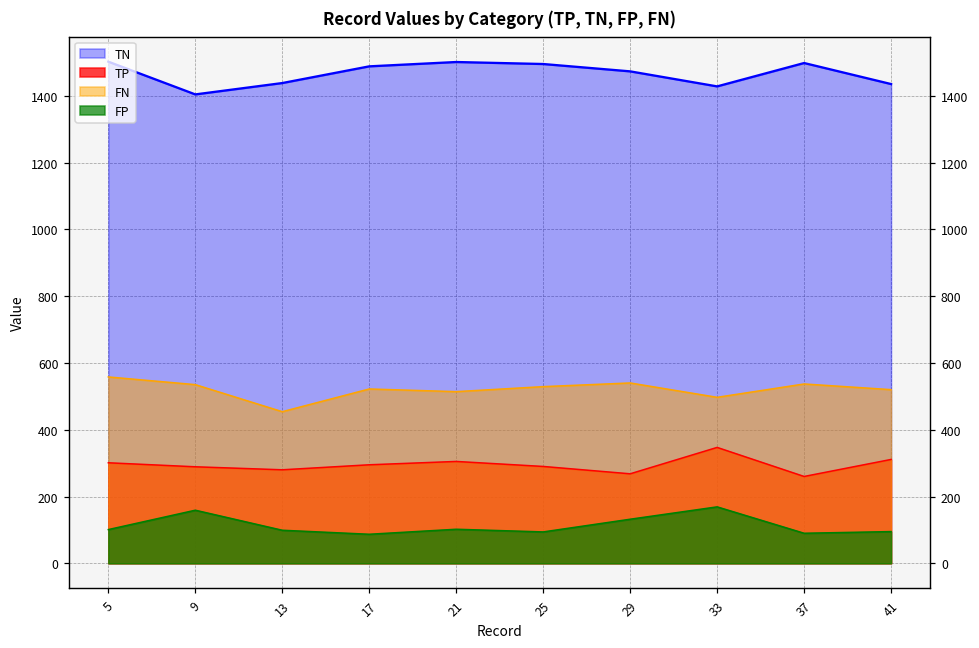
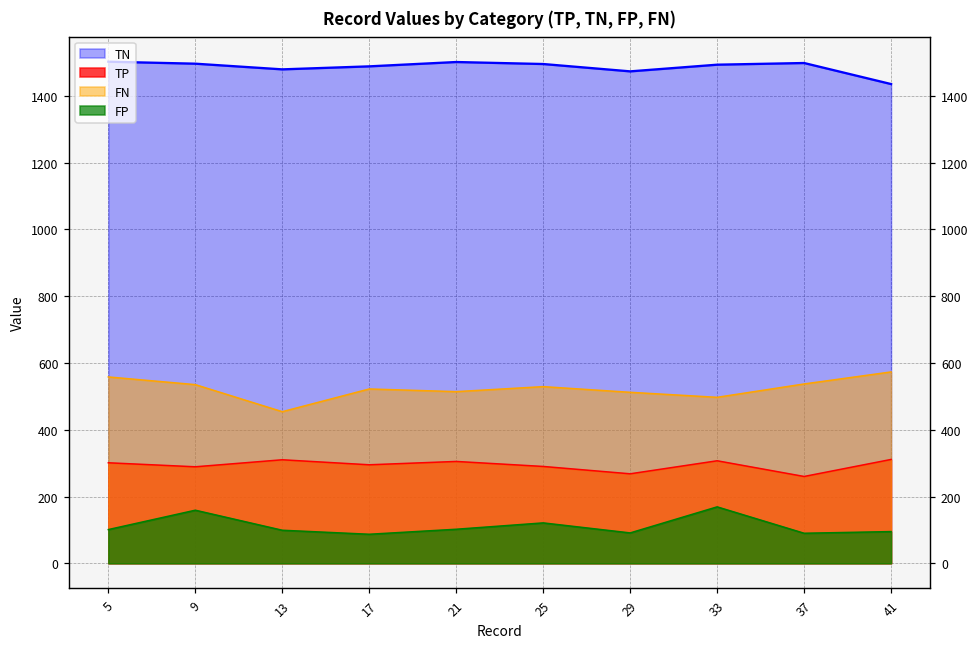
TN, 9: 1400 -> 1500
TN, 13: 1440 -> 1480
TP, 13: 280 -> 310
FP, 25: 90 -> 120
FN, 29: 540 -> 510
FP, 29: 130 -> 90
TN, 33: 1430 -> 1490
TP, 33: 350 -> 310
FN, 41: 520 -> 570
